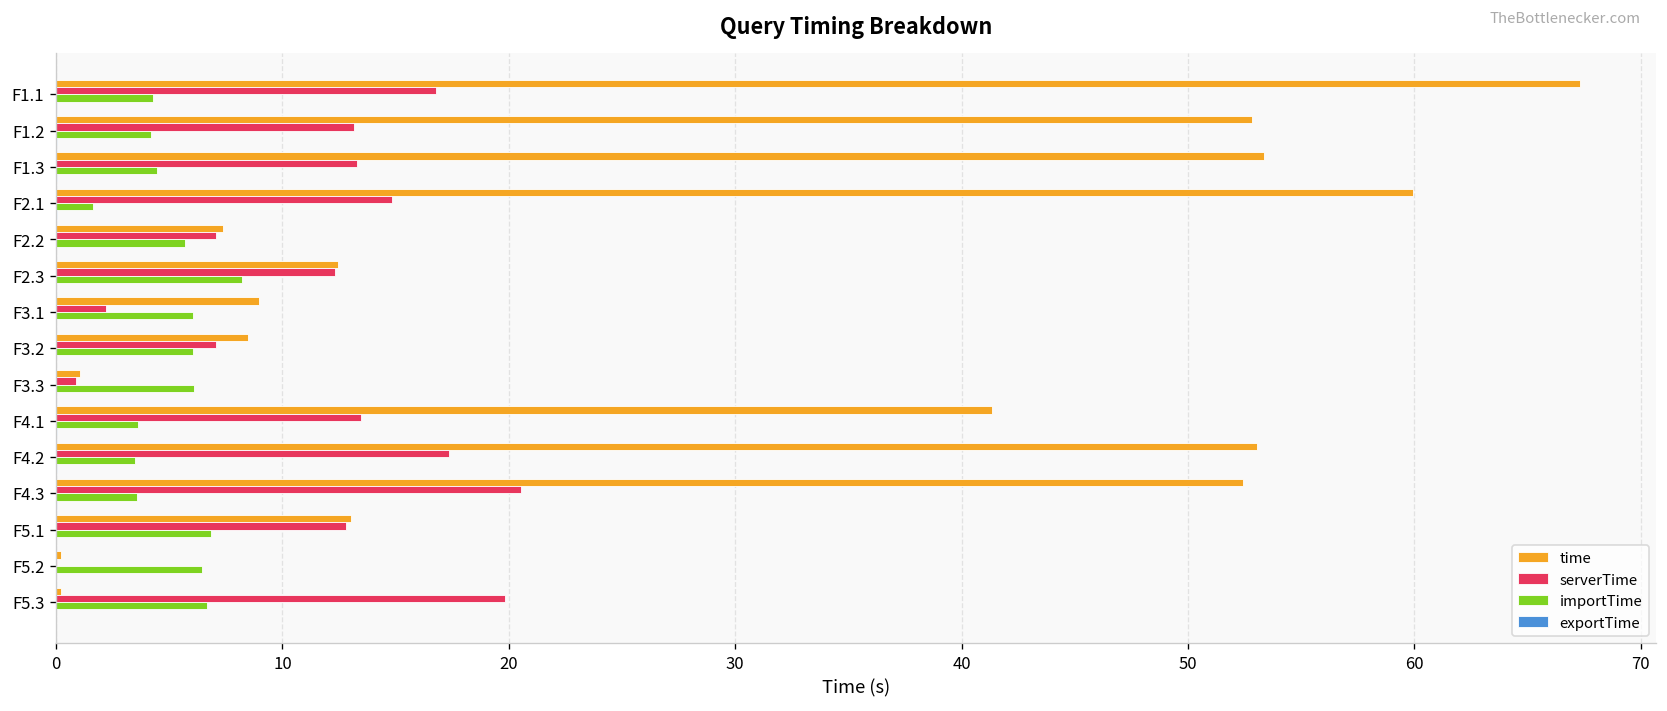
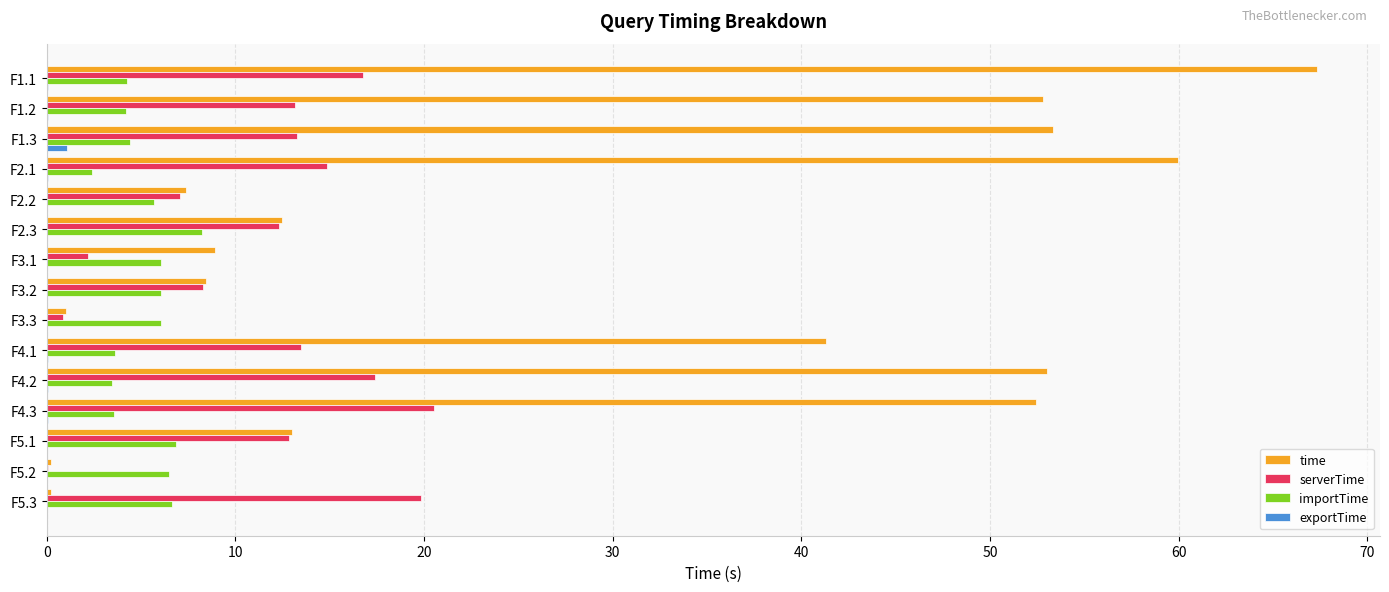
exportTime, F1.3: 0.0 -> 1.1
importTime, F2.1: 1.6 -> 2.4
serverTime, F3.2: 7.0 -> 8.3
